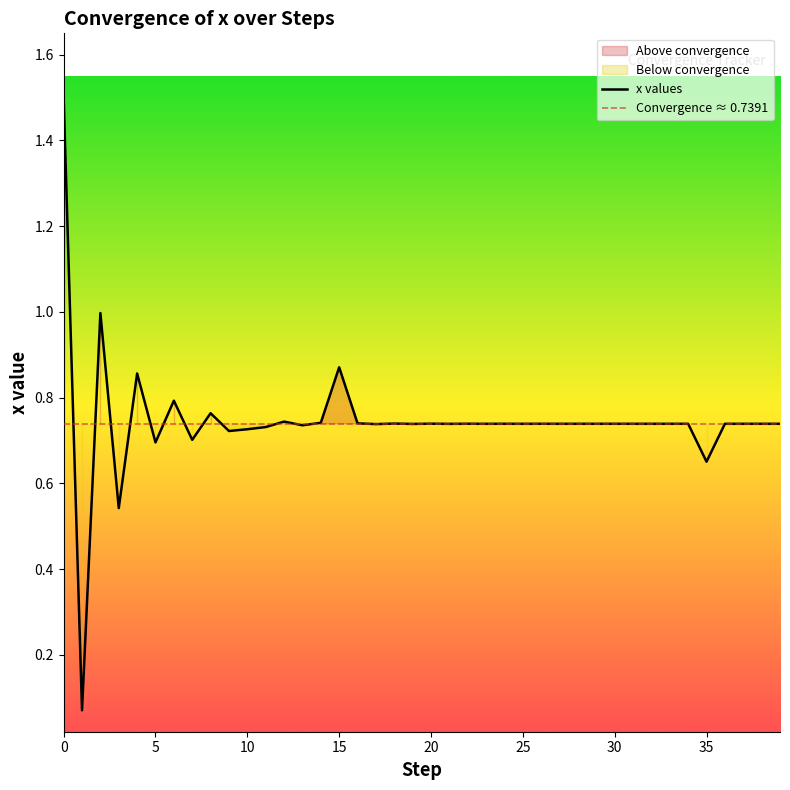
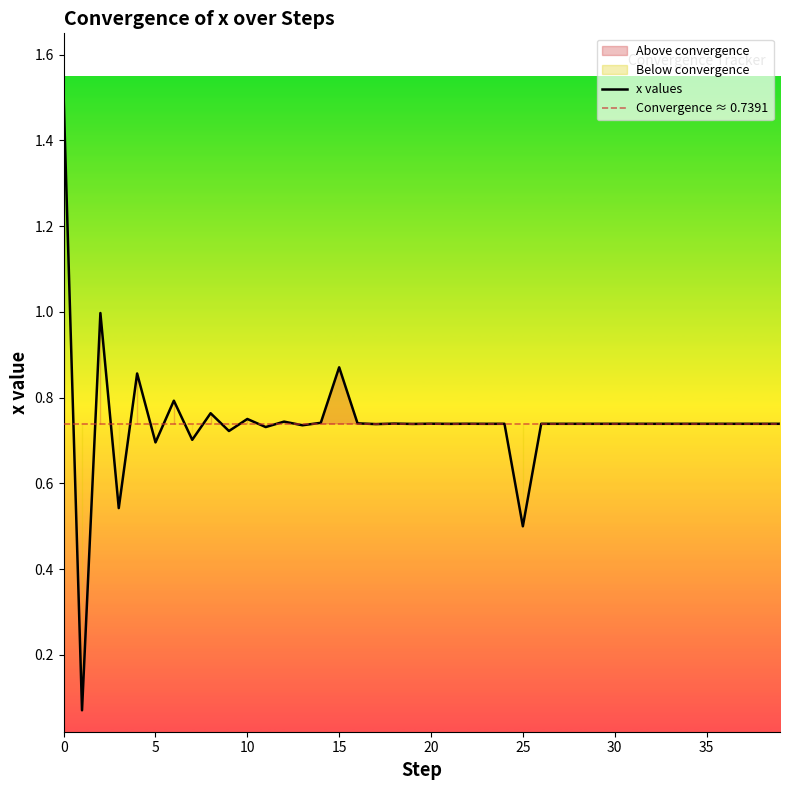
10: 0.73 -> 0.75
25: 0.74 -> 0.50
35: 0.65 -> 0.74
